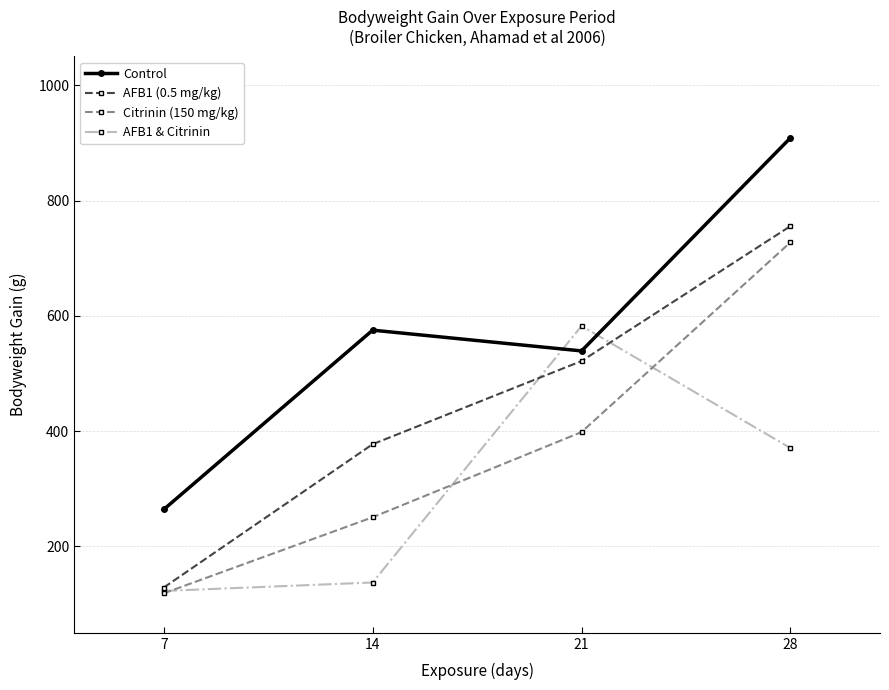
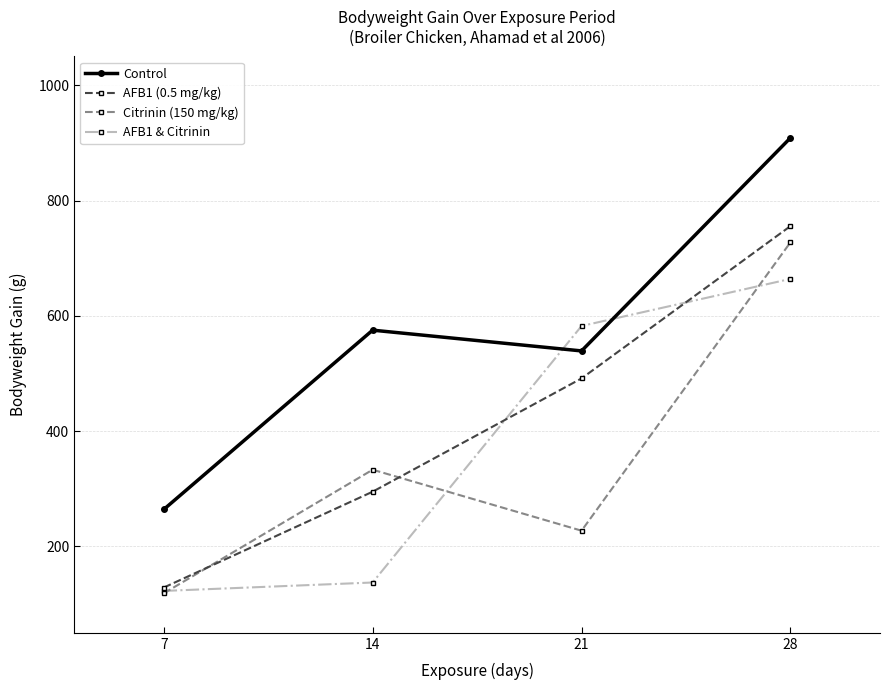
AFB1 (0.5 mg/kg), 14: 380 -> 290
Citrinin (150 mg/kg), 14: 250 -> 330
AFB1 (0.5 mg/kg), 21: 520 -> 490
Citrinin (150 mg/kg), 21: 400 -> 230
AFB1 & Citrinin, 28: 370 -> 660
